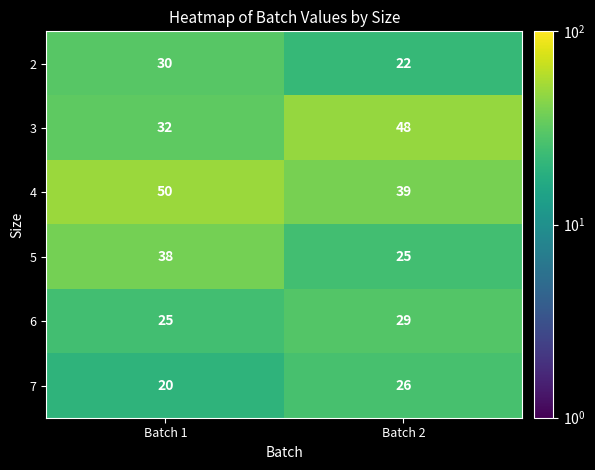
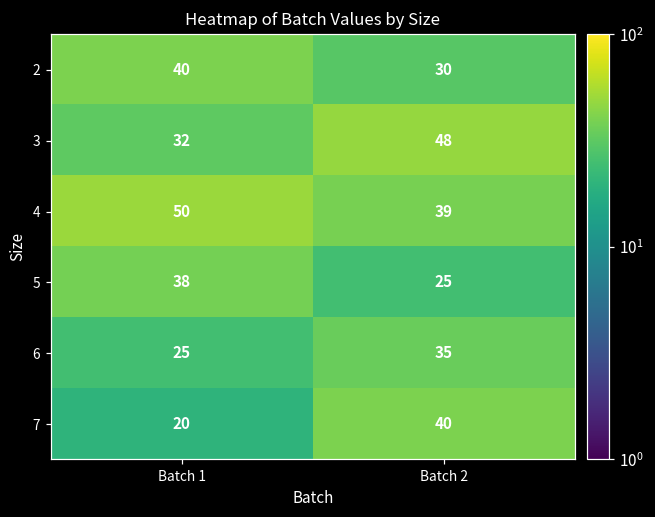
2, Batch 1: 30 -> 40
2, Batch 2: 22 -> 30
6, Batch 2: 29 -> 35
7, Batch 2: 26 -> 40
